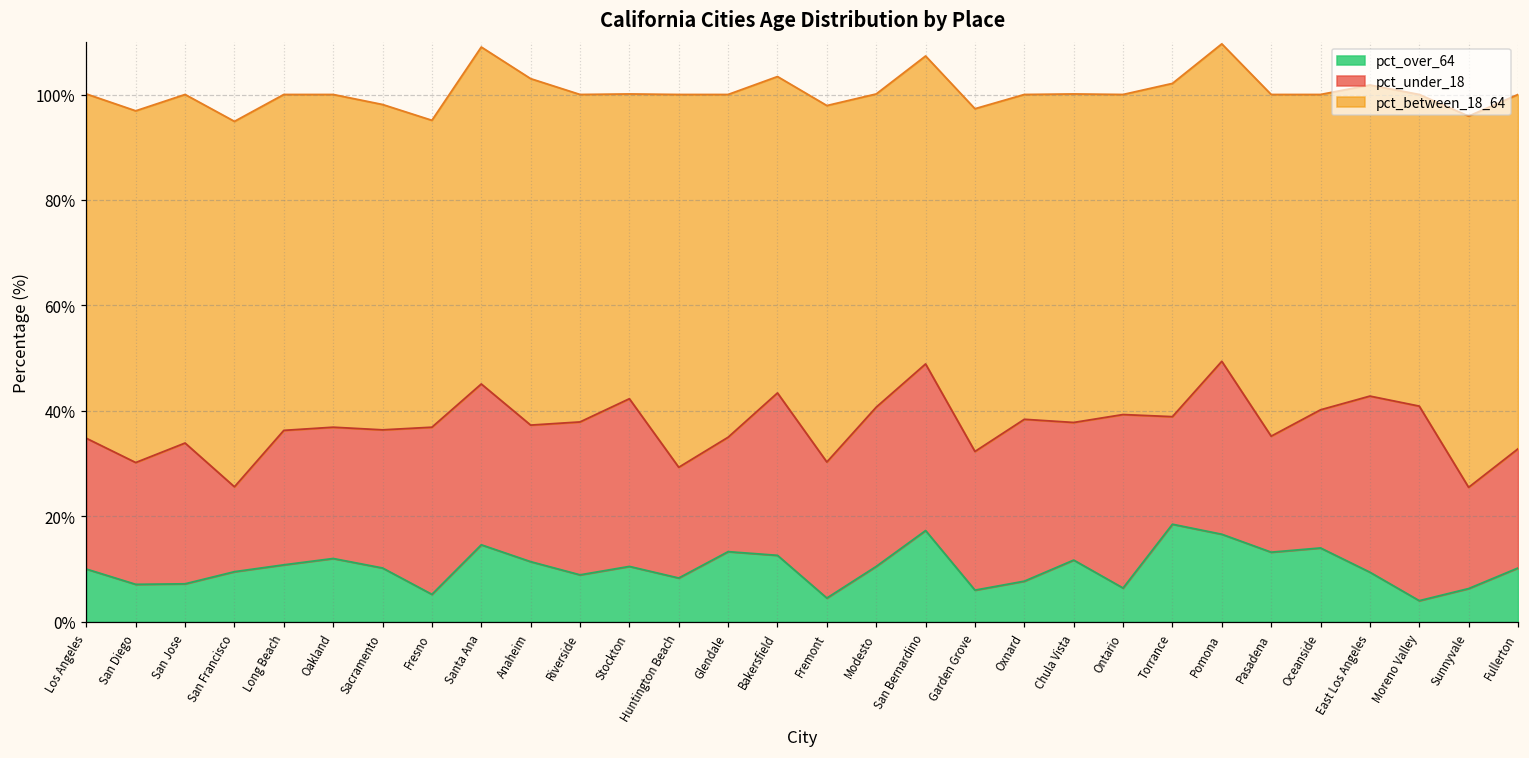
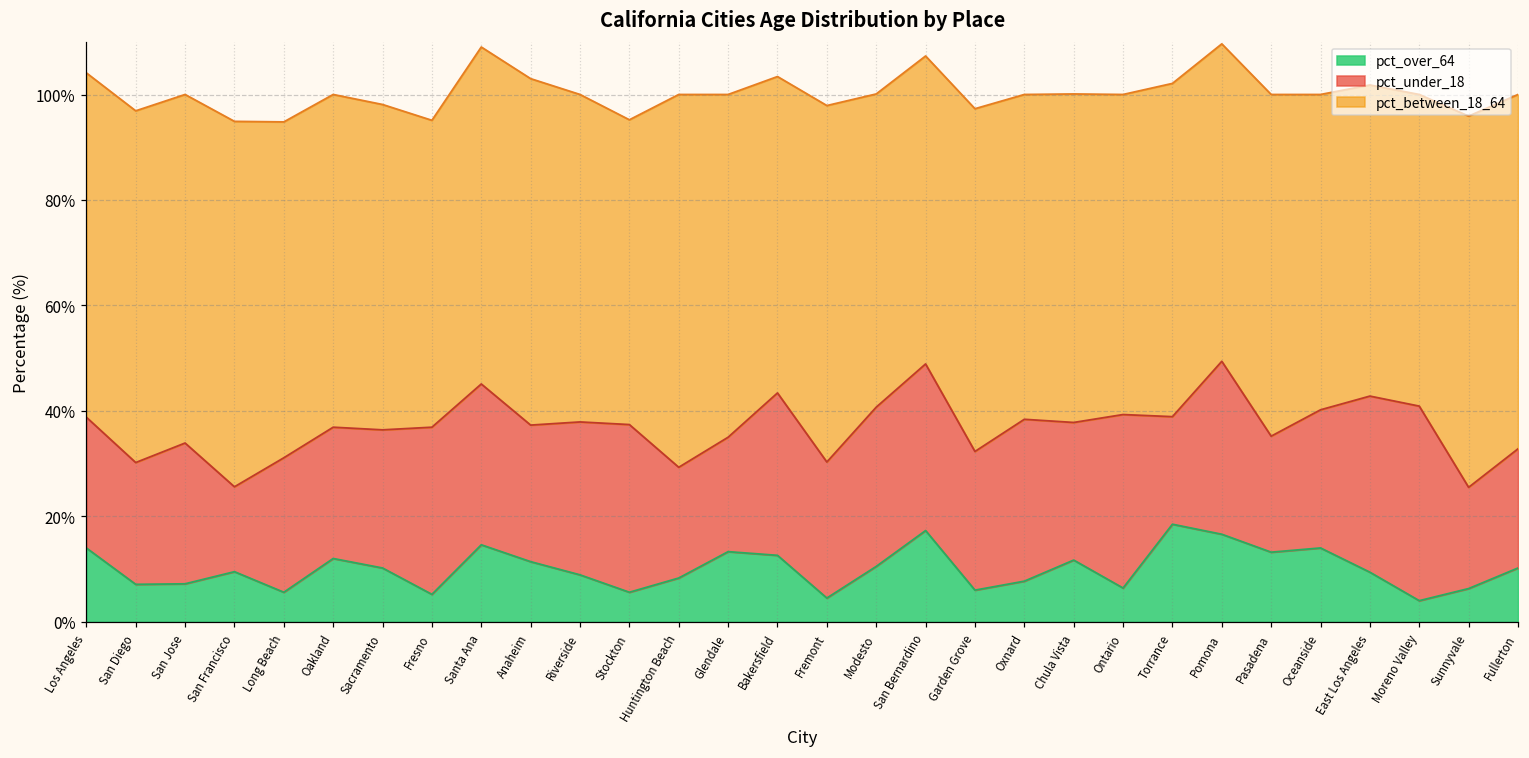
pct_over_64, Los Angeles: 10% -> 14%
pct_over_64, Long Beach: 11% -> 6%
pct_over_64, Stockton: 11% -> 6%
